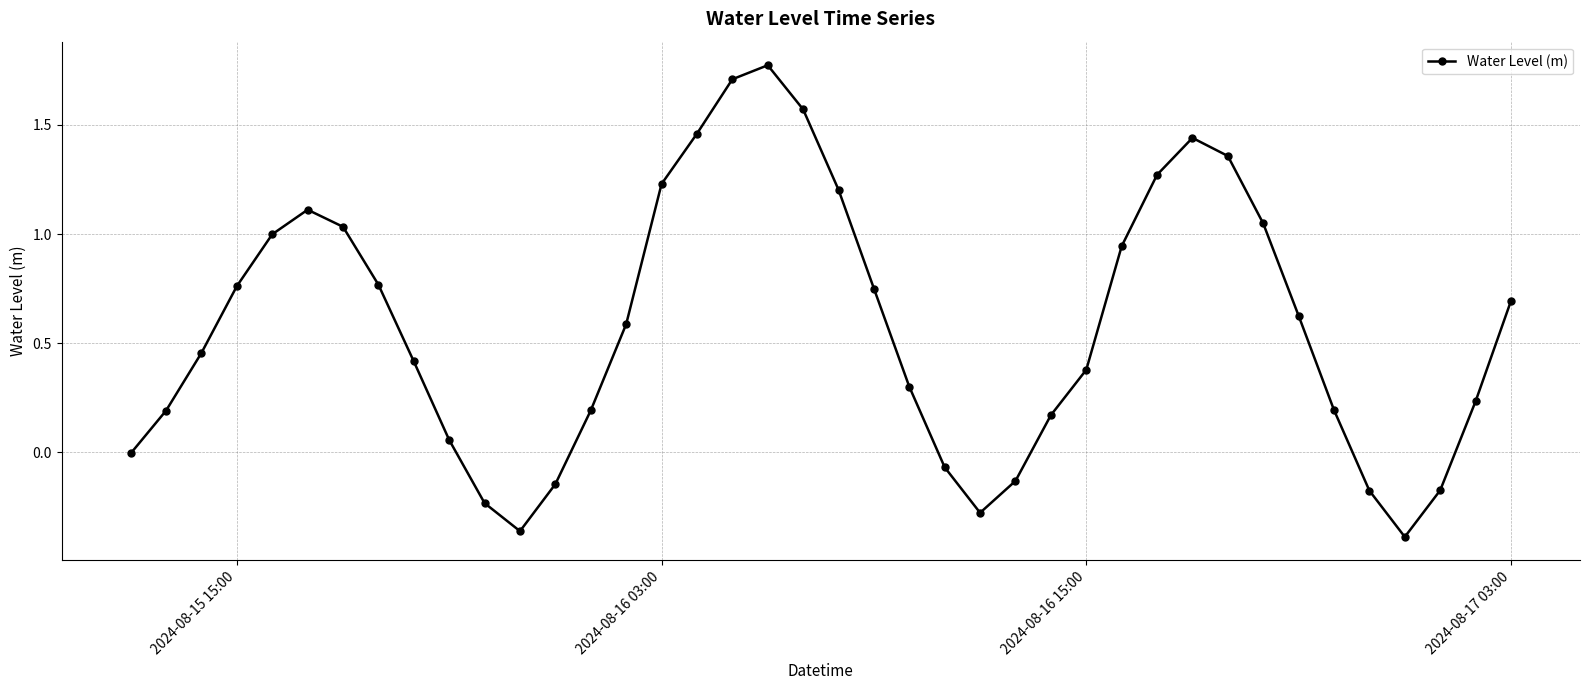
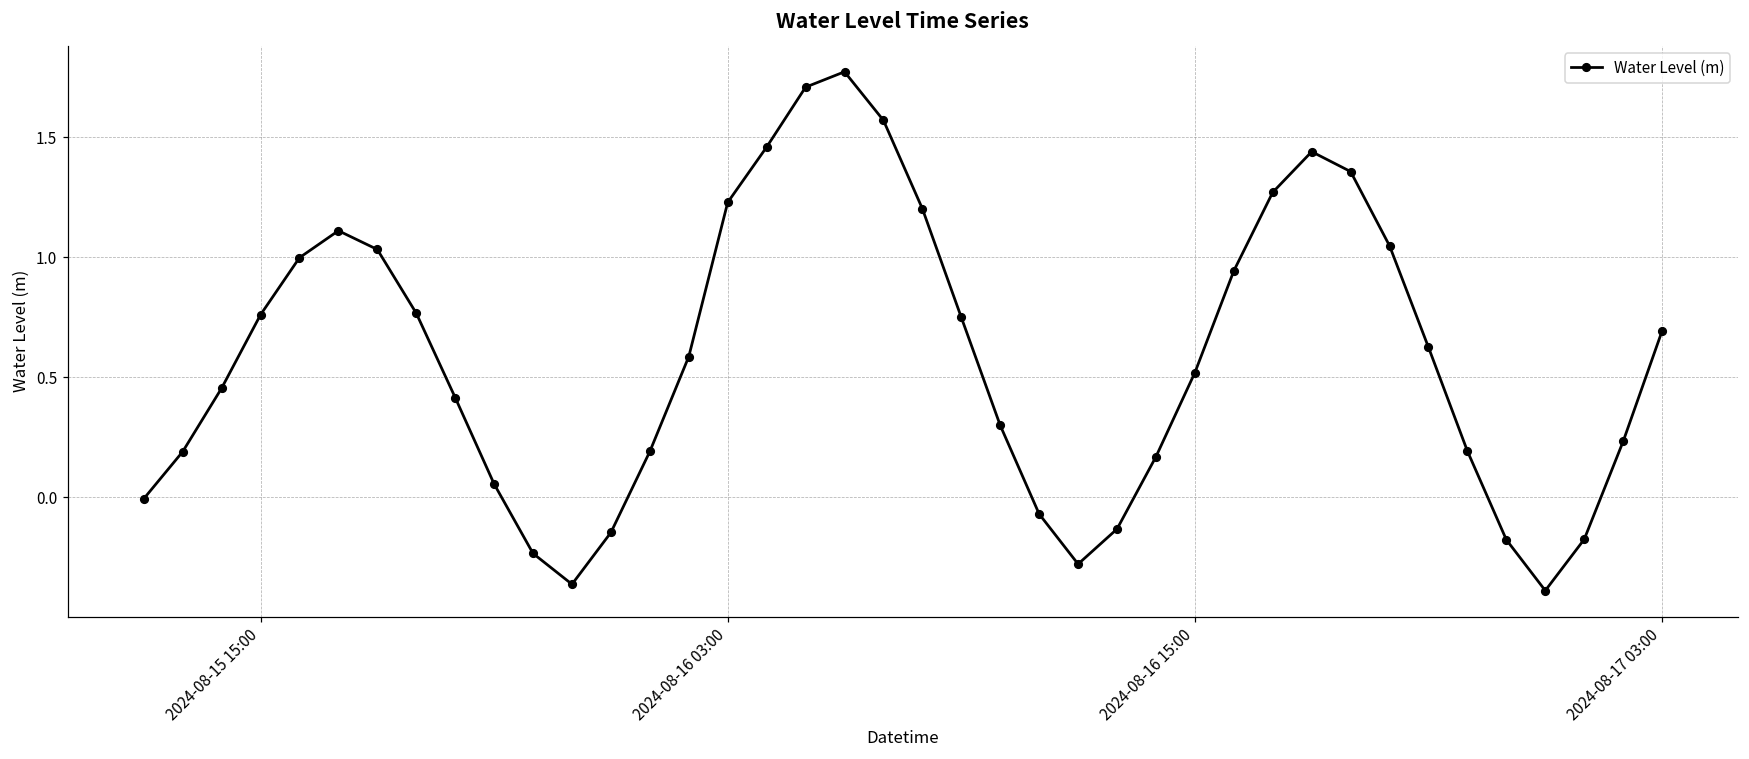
2024-08-16 15:00: 0.38 -> 0.52
